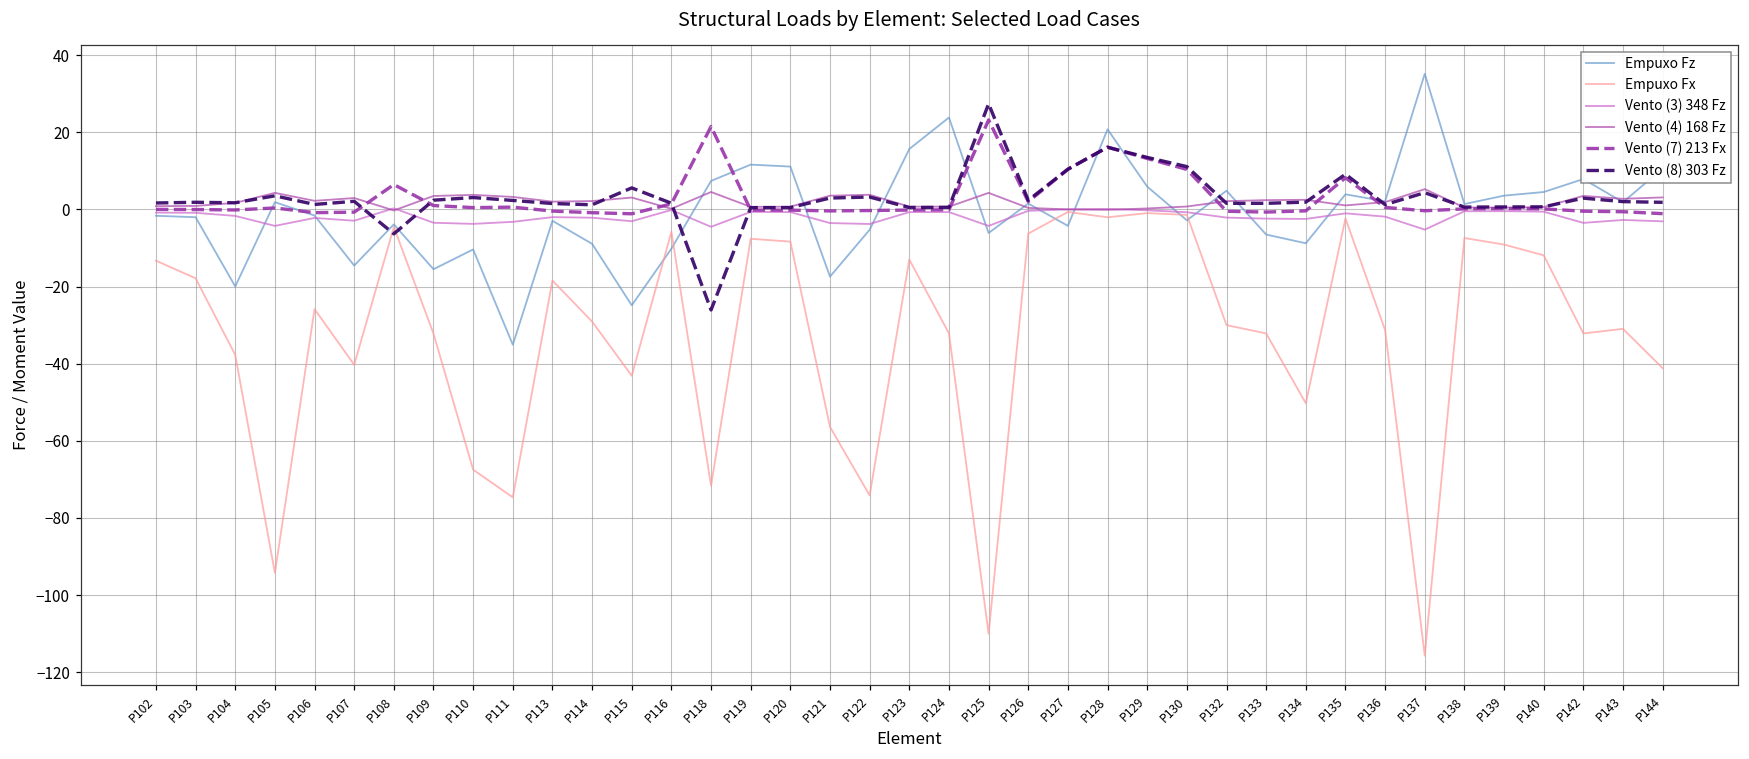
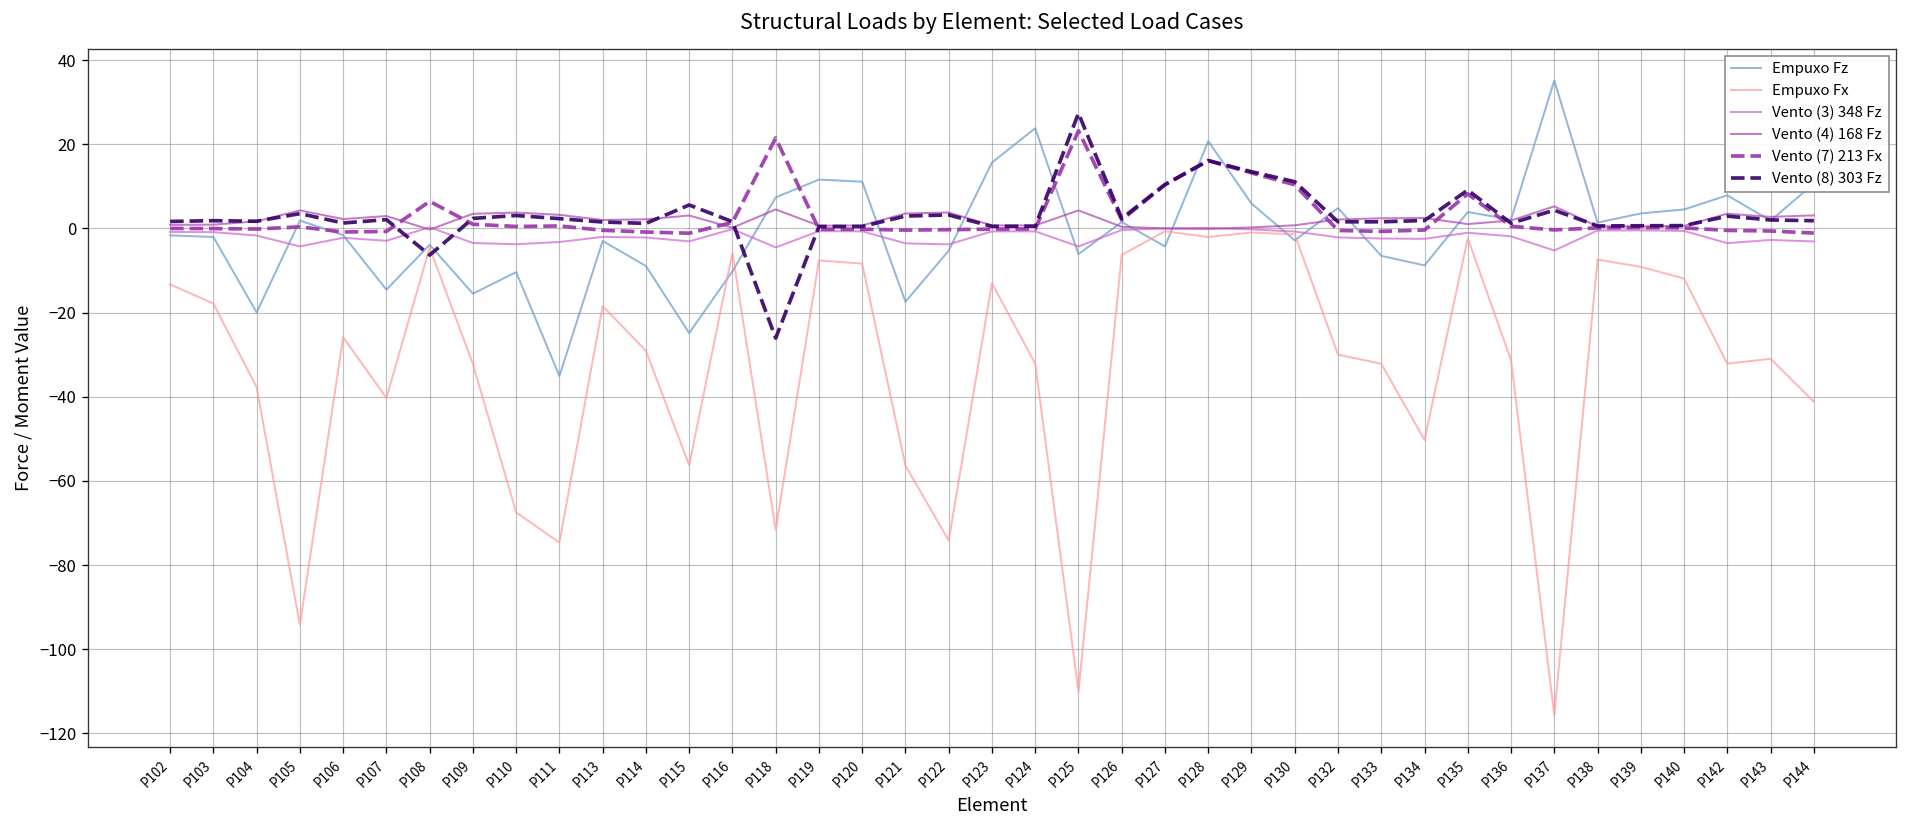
Empuxo Fx, P115: -43 -> -56
